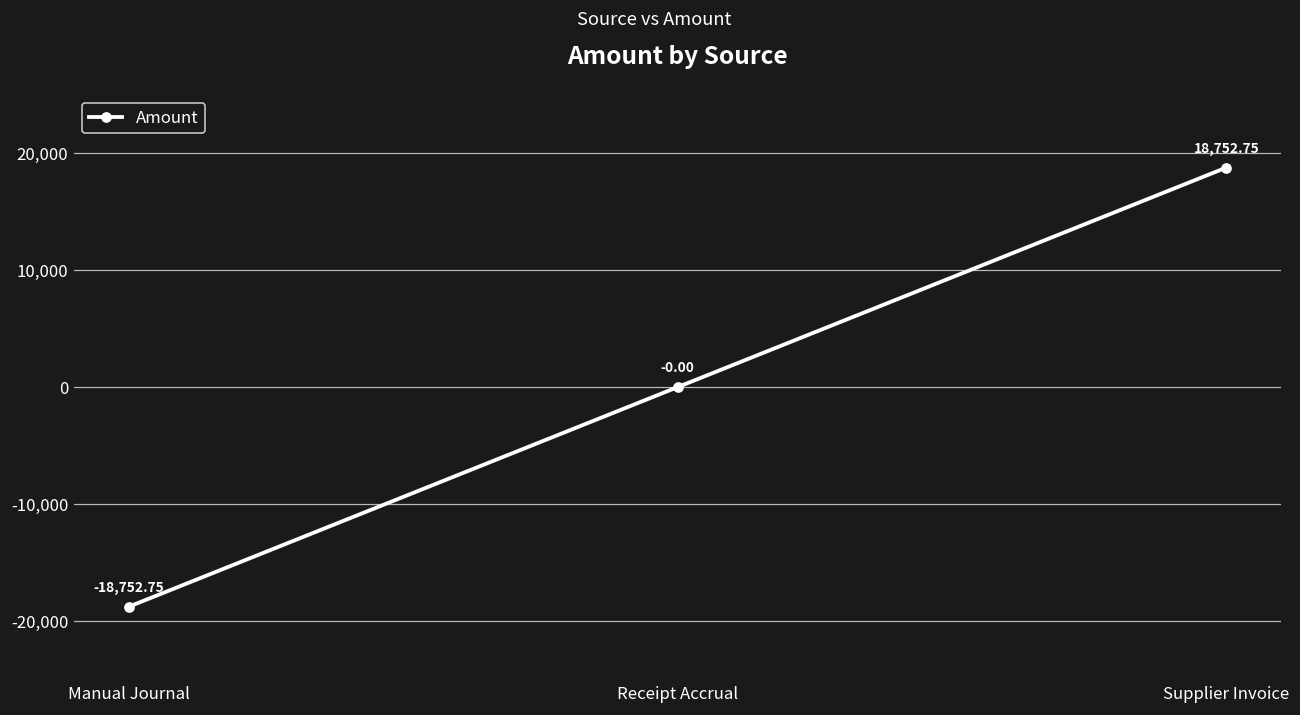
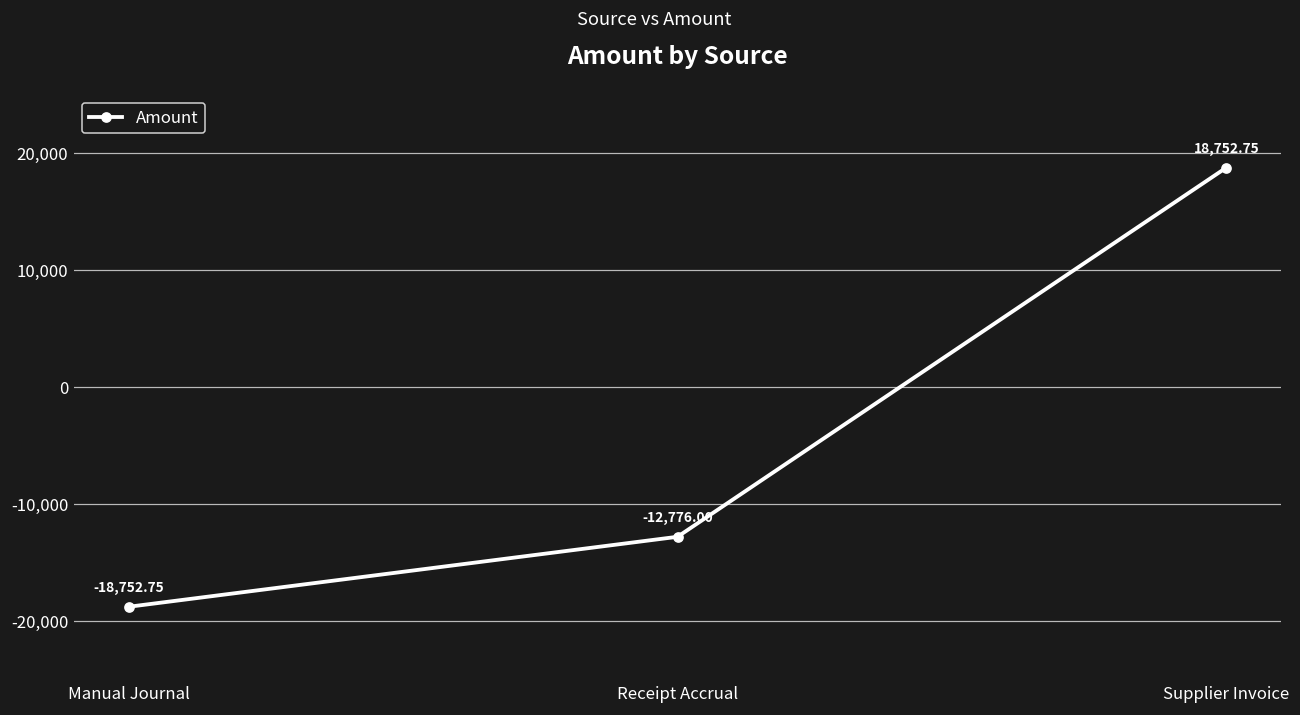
Receipt Accrual: -0.00 -> -12,776.00
